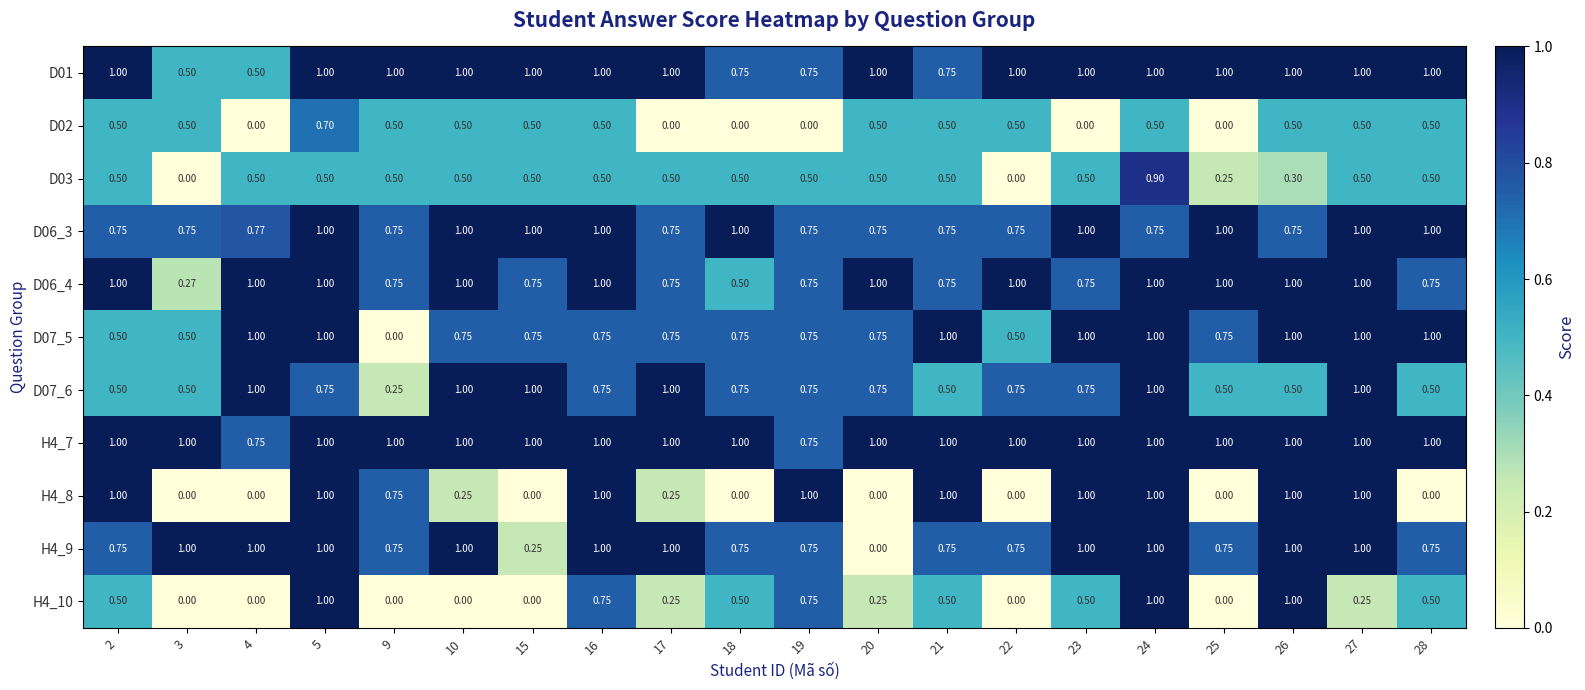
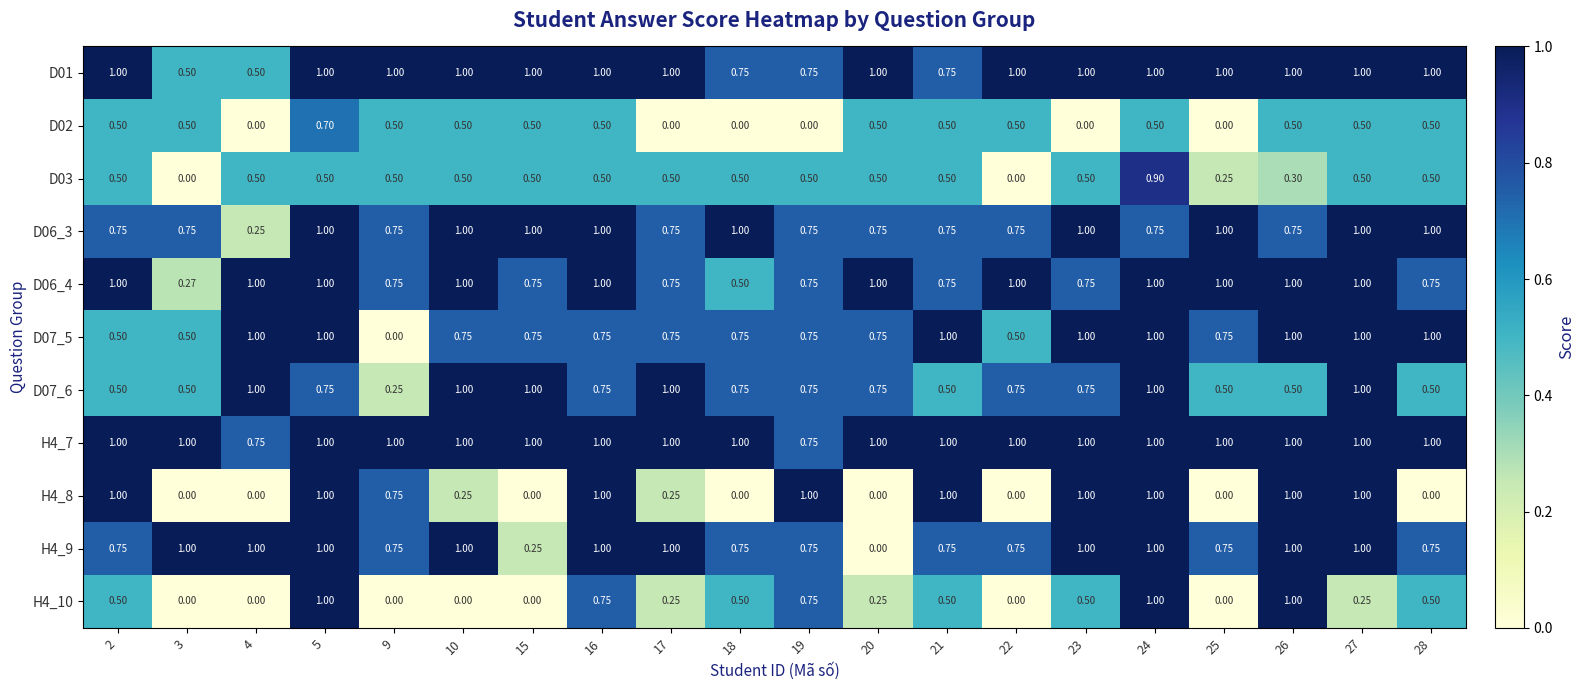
D06_3, 4: 0.77 -> 0.25
